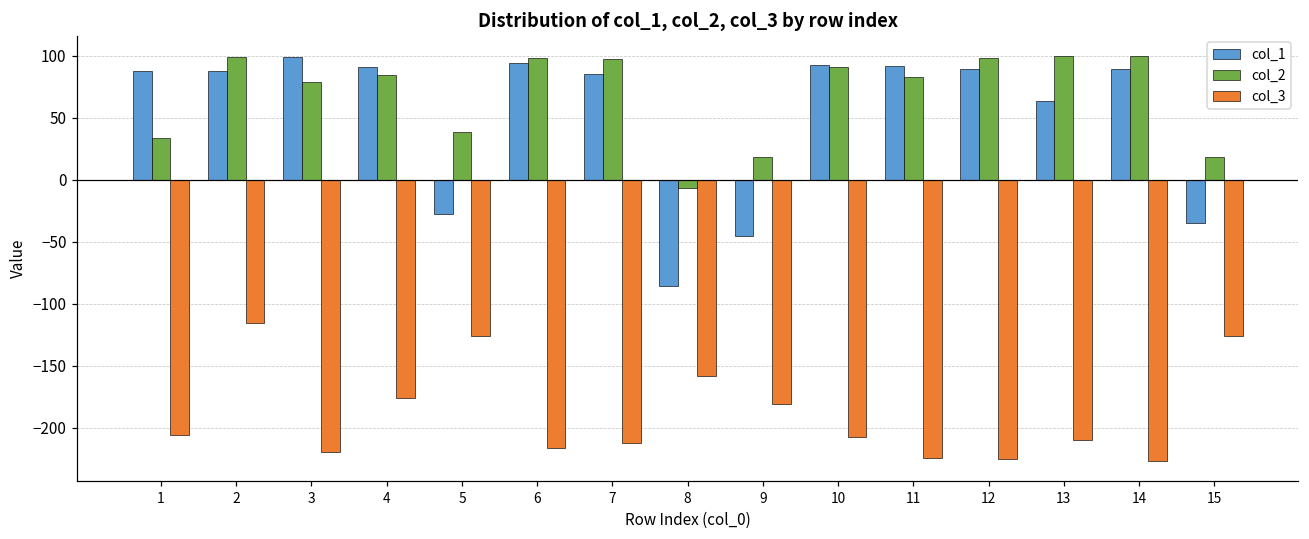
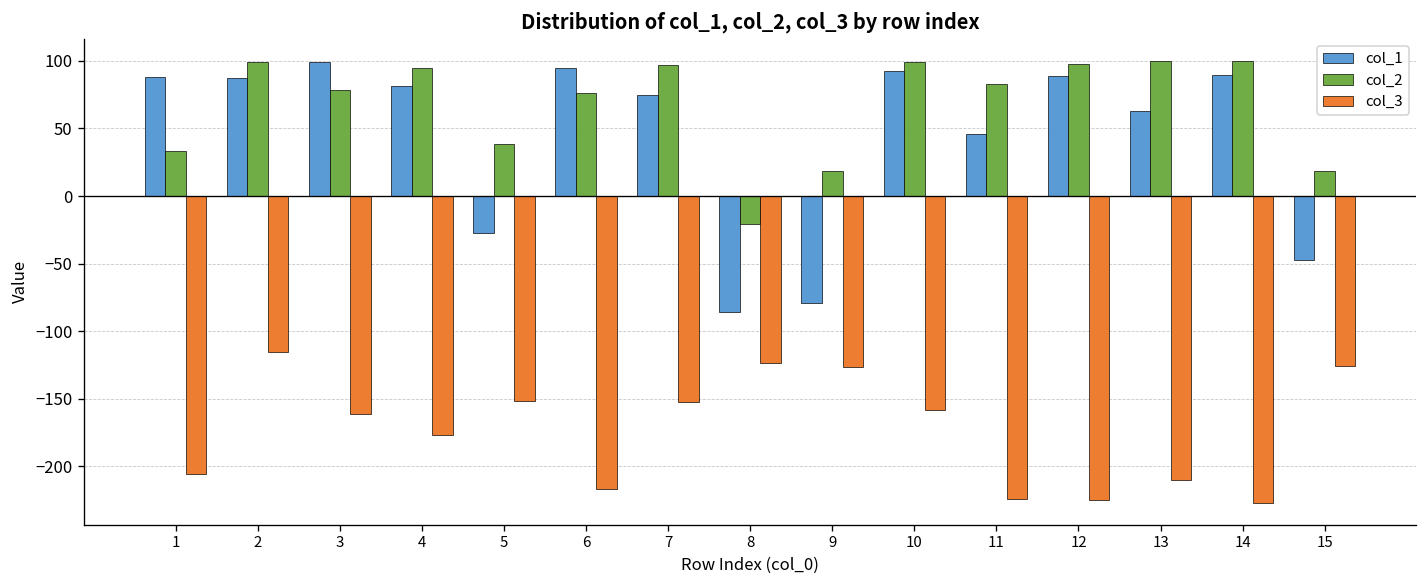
col_3, 3: -220 -> -162
col_1, 4: 91 -> 81
col_2, 4: 84 -> 95
col_3, 5: -126 -> -152
col_2, 6: 98 -> 76
col_1, 7: 86 -> 75
col_3, 7: -212 -> -152
col_2, 8: -6 -> -20
col_3, 8: -158 -> -124
col_1, 9: -46 -> -79
col_3, 9: -181 -> -126
col_2, 10: 91 -> 99
col_3, 10: -207 -> -158
col_1, 11: 91 -> 46
col_1, 15: -35 -> -47
